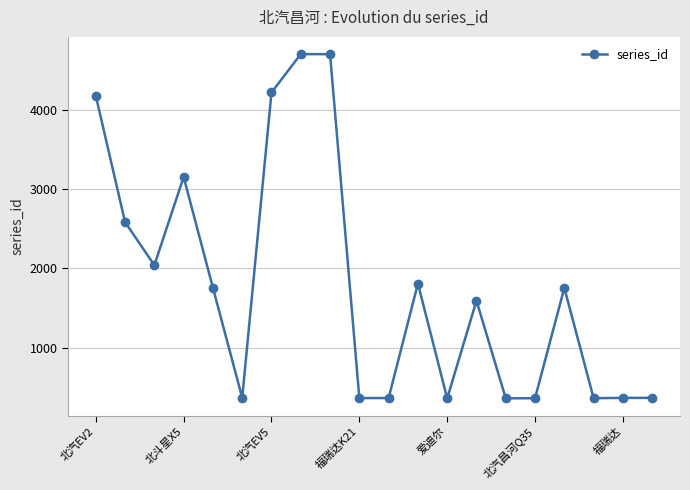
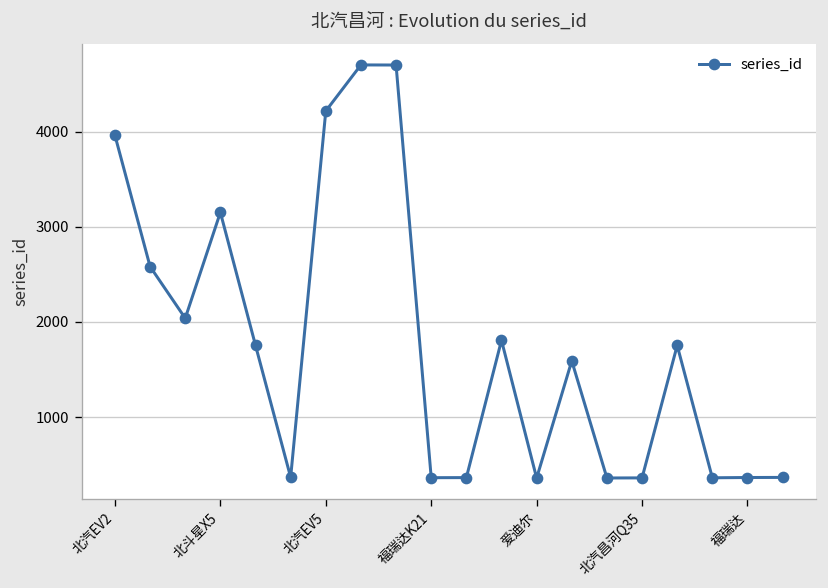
北汽EV2: 4200 -> 4000
